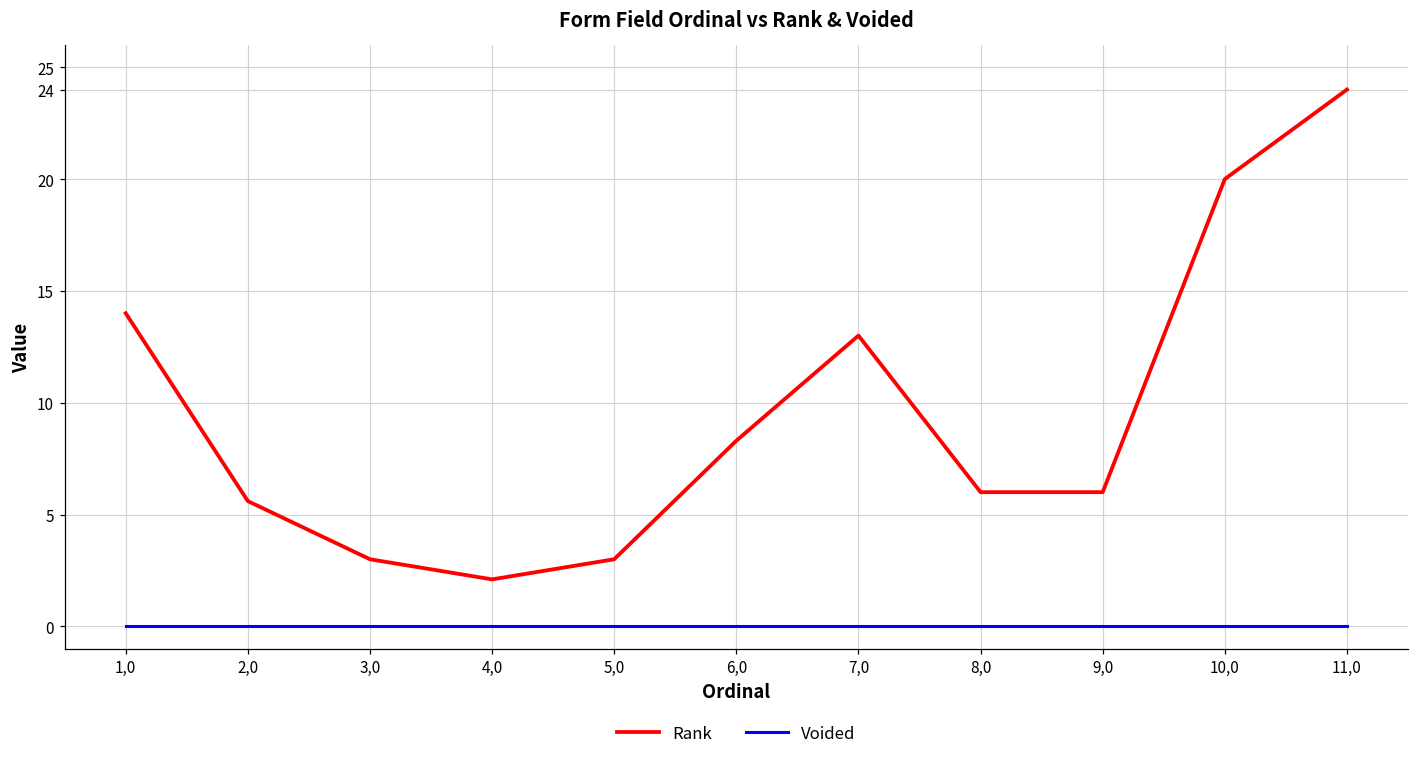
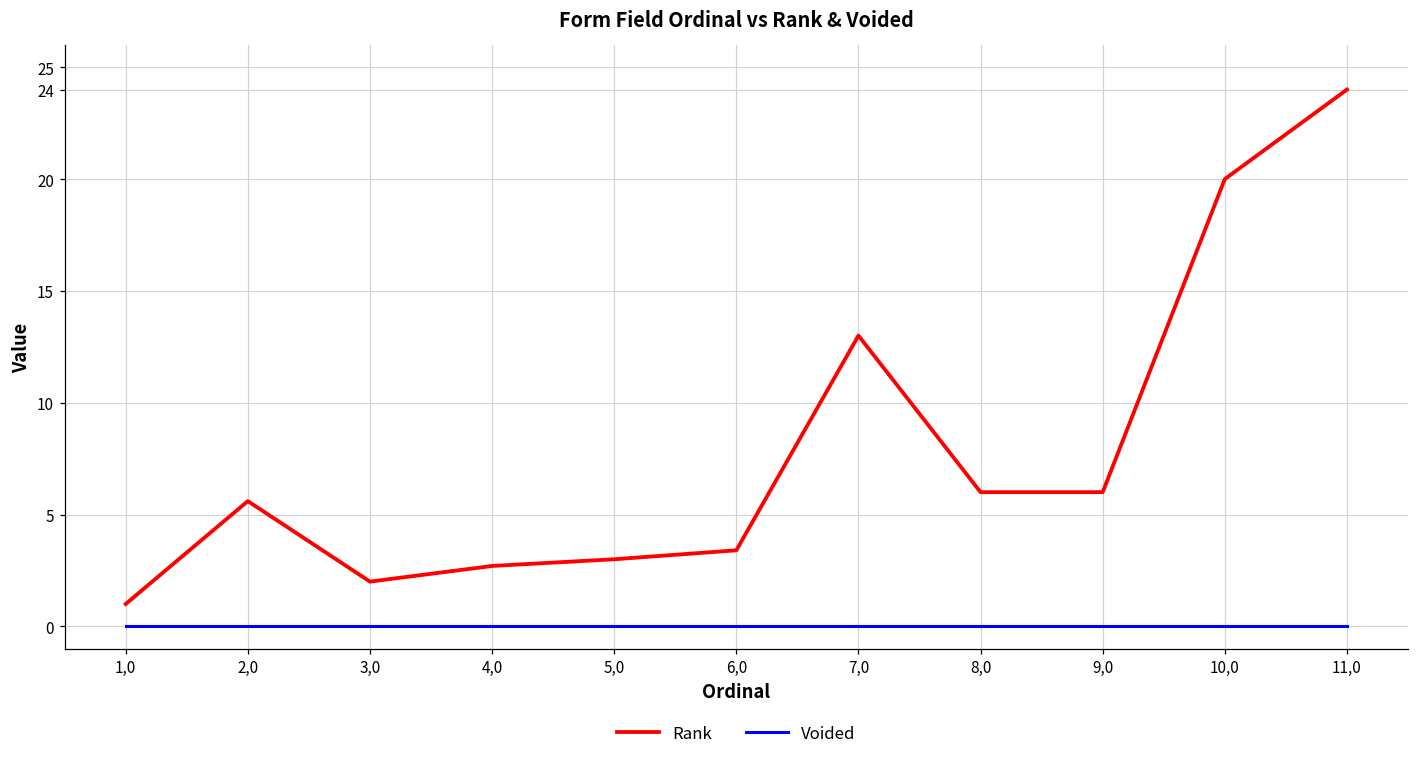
Rank, 1,0: 14 -> 1
Rank, 3,0: 3 -> 2
Rank, 4,0: 2.1 -> 2.7
Rank, 6,0: 8.3 -> 3.4
